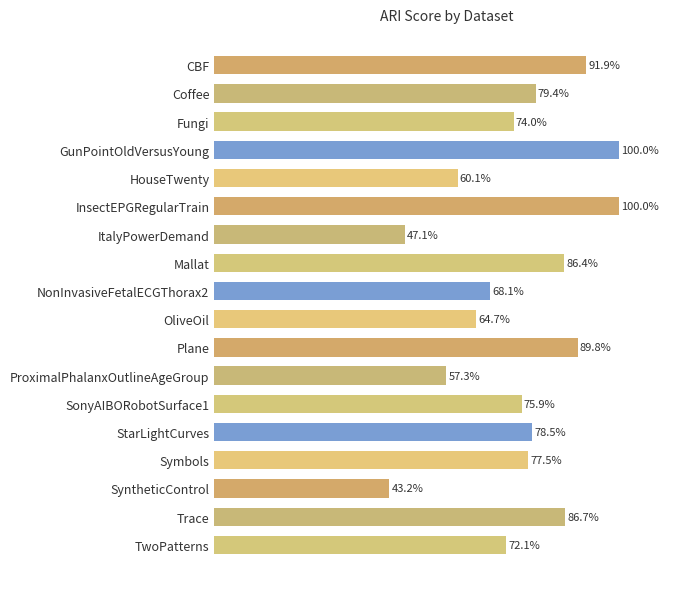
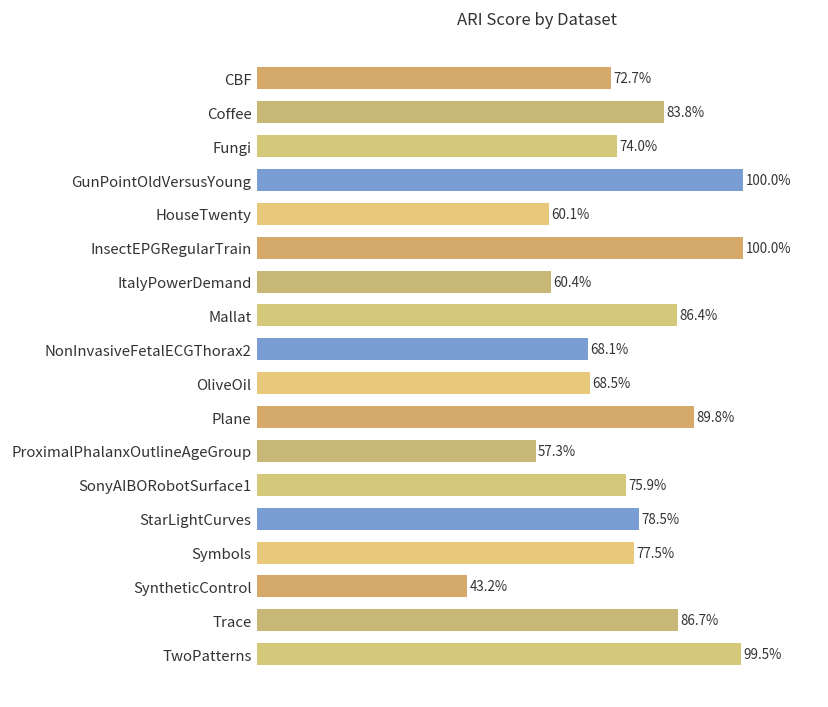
CBF: 91.9% -> 72.7%
Coffee: 79.4% -> 83.8%
ItalyPowerDemand: 47.1% -> 60.4%
OliveOil: 64.7% -> 68.5%
TwoPatterns: 72.1% -> 99.5%
